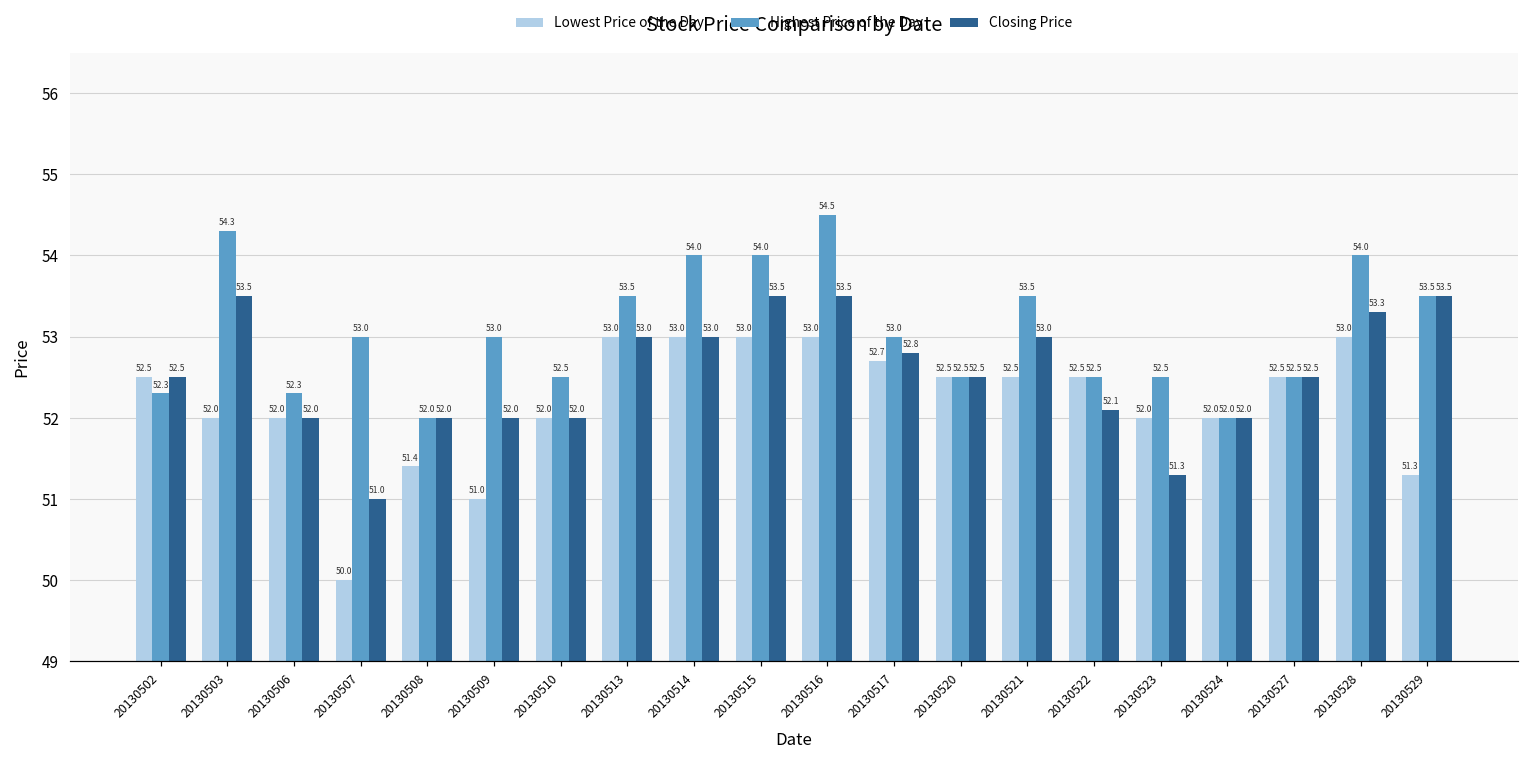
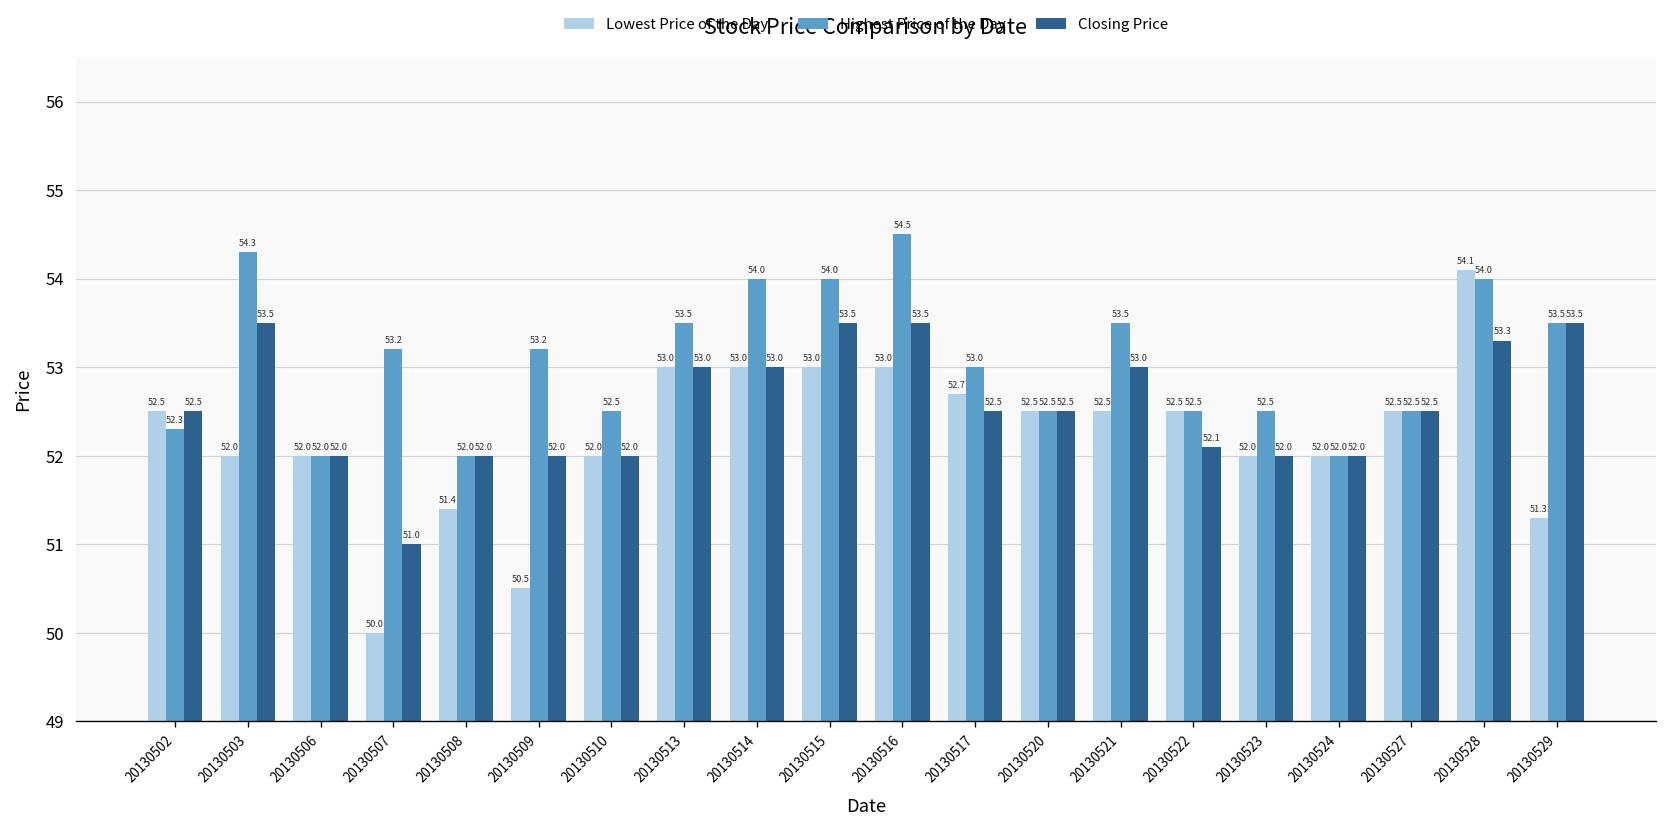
Highest Price of the Day, 20130506: 52.3 -> 52.0
Highest Price of the Day, 20130507: 53.0 -> 53.2
Lowest Price of the Day, 20130509: 51.0 -> 50.5
Highest Price of the Day, 20130509: 53.0 -> 53.2
Closing Price, 20130517: 52.8 -> 52.5
Closing Price, 20130523: 51.3 -> 52.0
Lowest Price of the Day, 20130528: 53.0 -> 54.1
